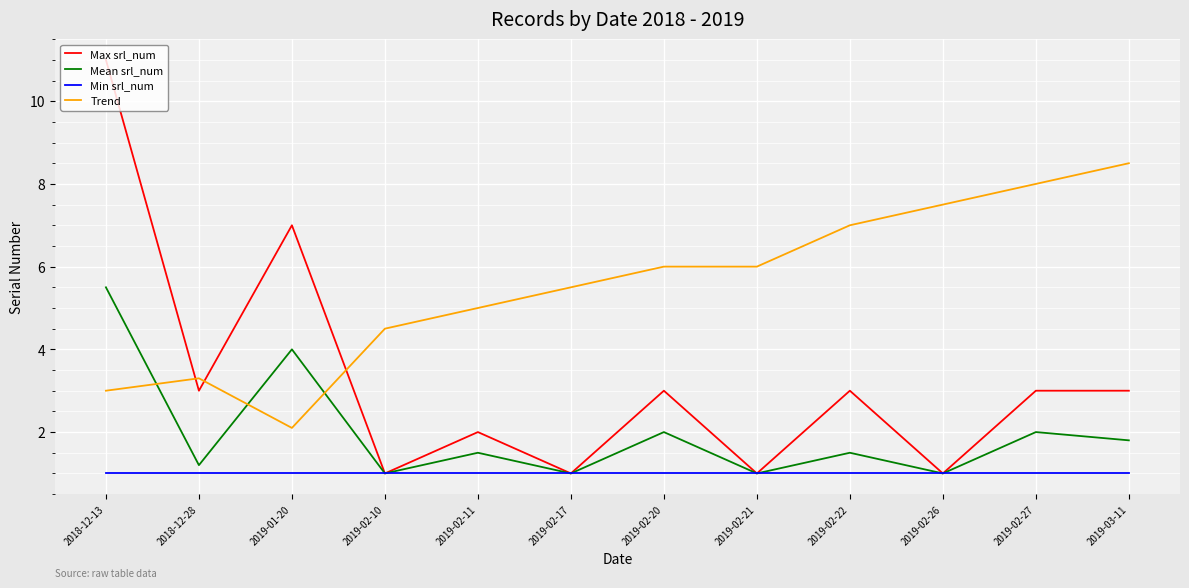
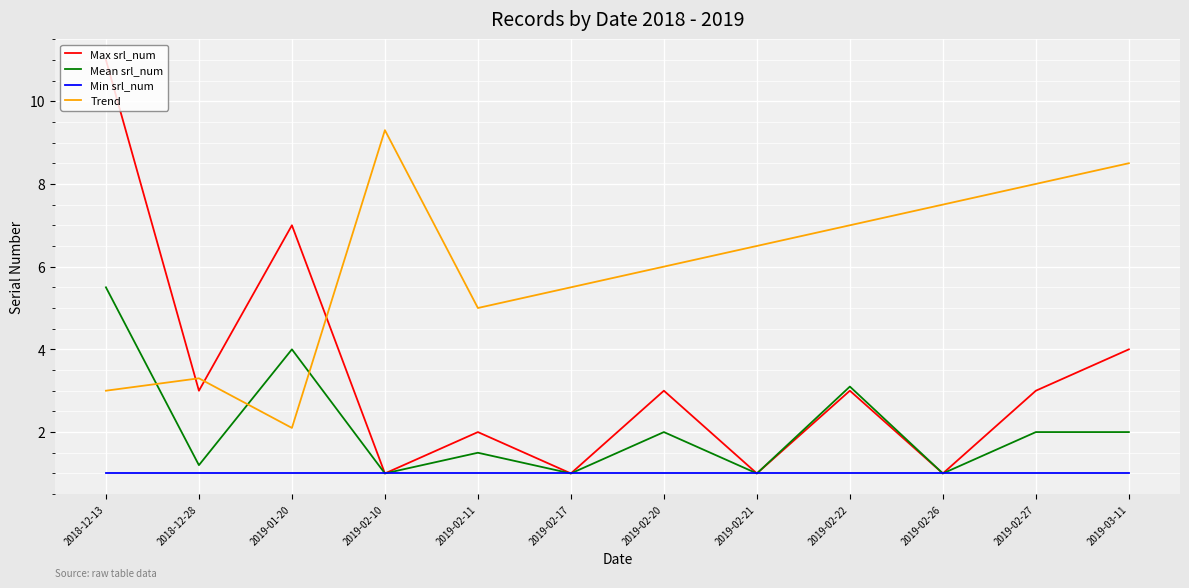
Trend, 2019-02-10: 4.5 -> 9.3
Trend, 2019-02-21: 6.0 -> 6.5
Mean srl_num, 2019-02-22: 1.5 -> 3.1
Max srl_num, 2019-03-11: 3 -> 4
Mean srl_num, 2019-03-11: 1.8 -> 2.0
